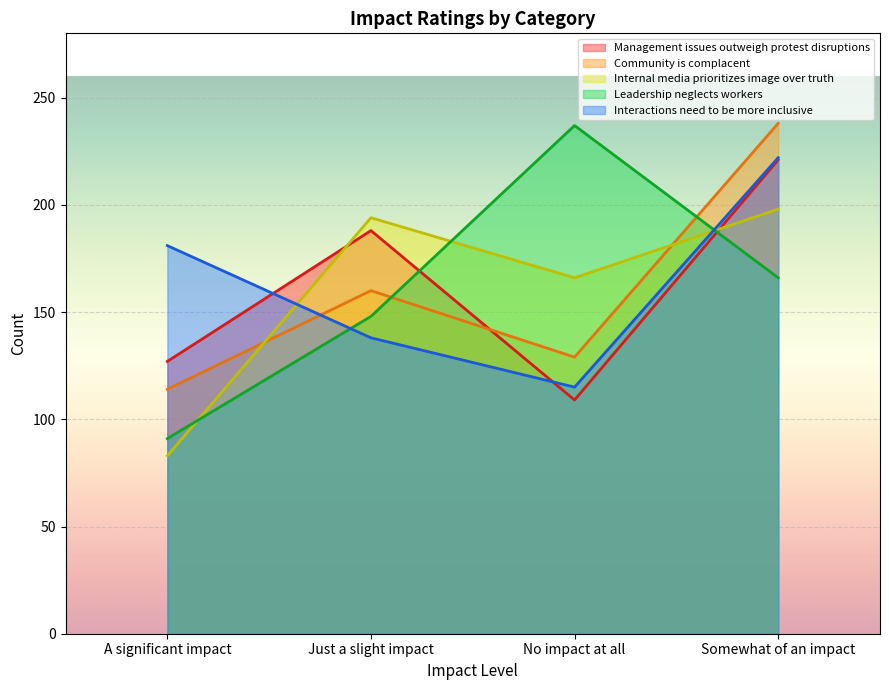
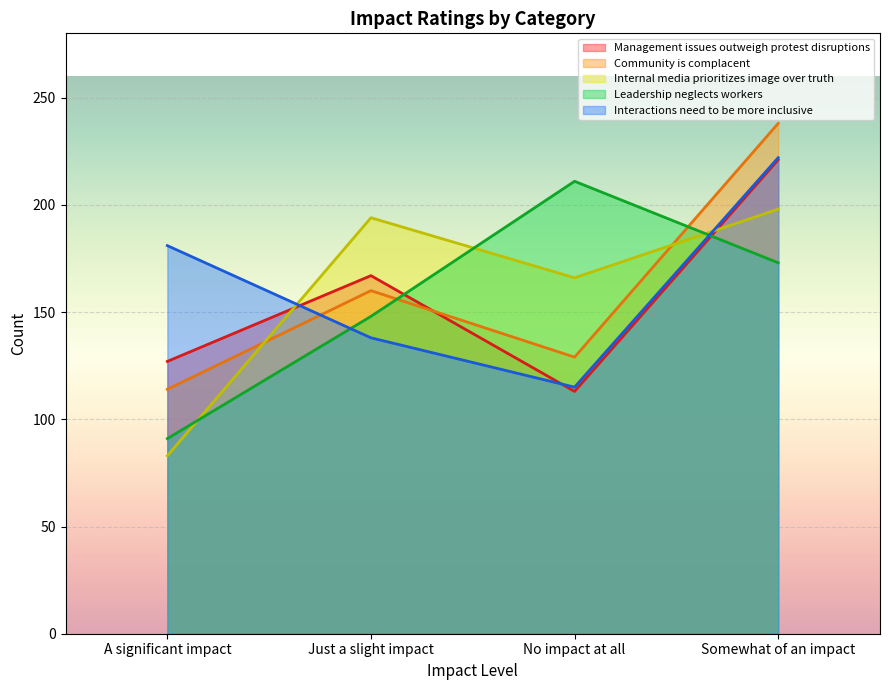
Management issues outweigh protest disruptions, Just a slight impact: 188 -> 167
Management issues outweigh protest disruptions, No impact at all: 109 -> 113
Leadership neglects workers, No impact at all: 237 -> 211
Leadership neglects workers, Somewhat of an impact: 166 -> 173
